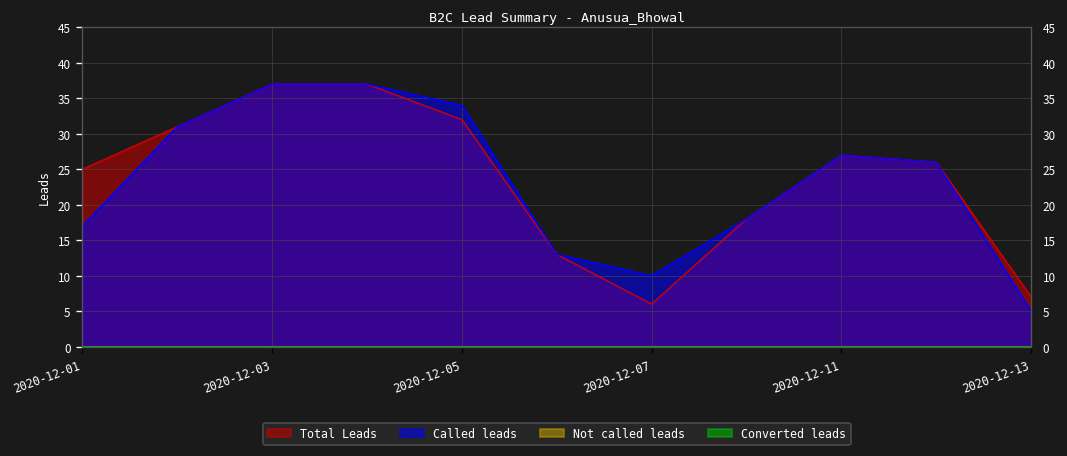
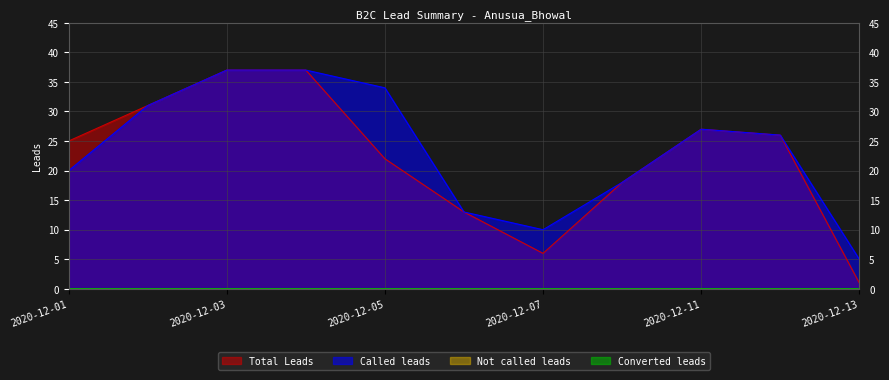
Called leads, 2020-12-01: 17 -> 20
Total Leads, 2020-12-05: 32 -> 22
Total Leads, 2020-12-13: 7 -> 1
